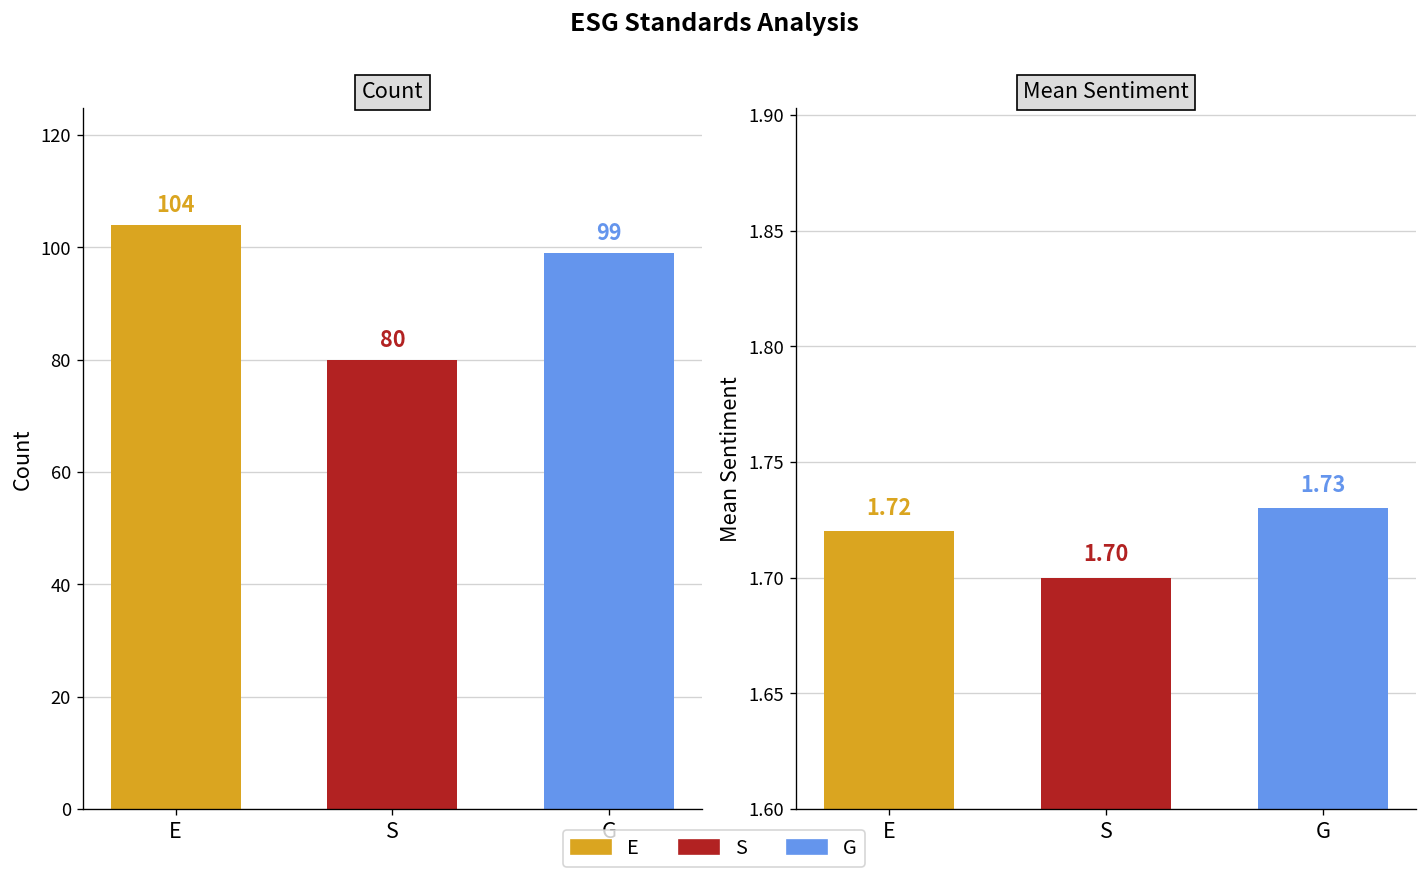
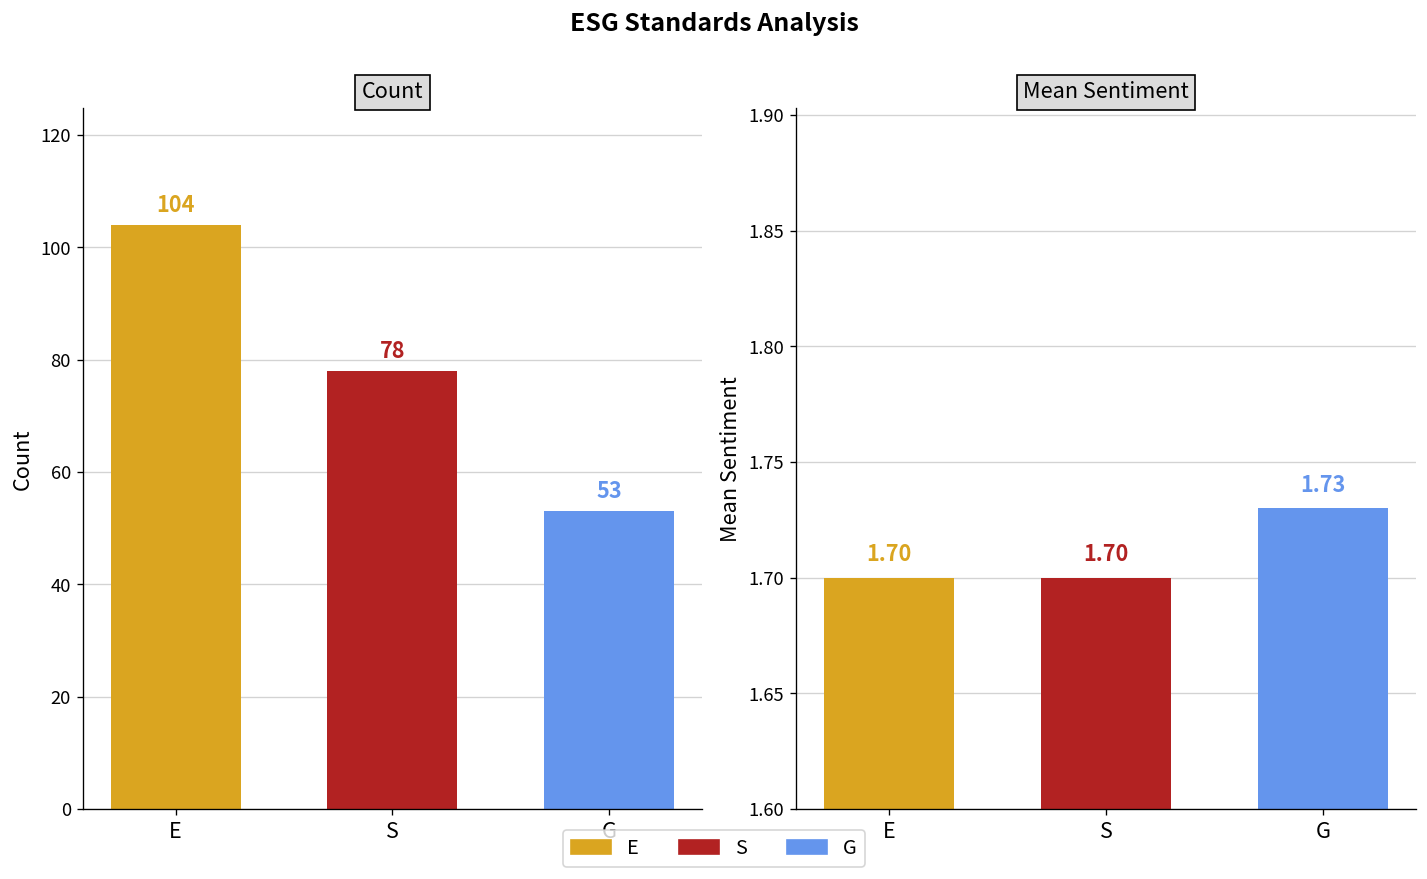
Count, S: 80 -> 78
Count, G: 99 -> 53
Mean Sentiment, E: 1.72 -> 1.70
